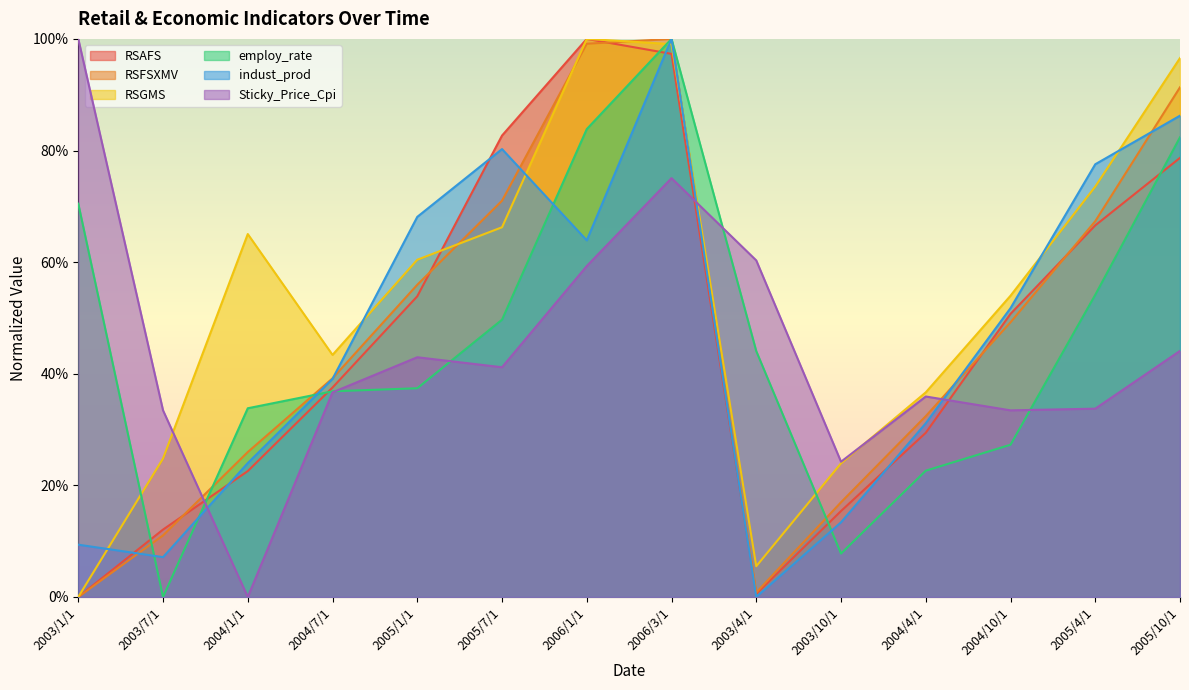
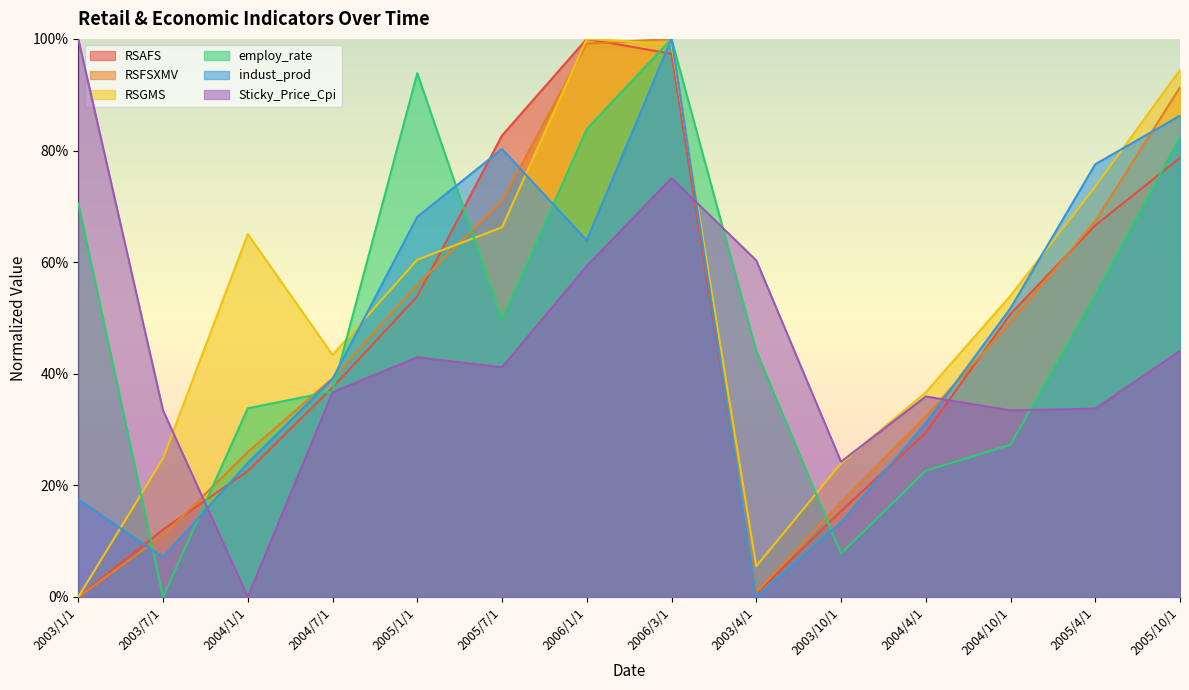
indust_prod, 2003/1/1: 9% -> 17%
employ_rate, 2005/1/1: 37% -> 94%
RSGMS, 2005/10/1: 97% -> 94%
